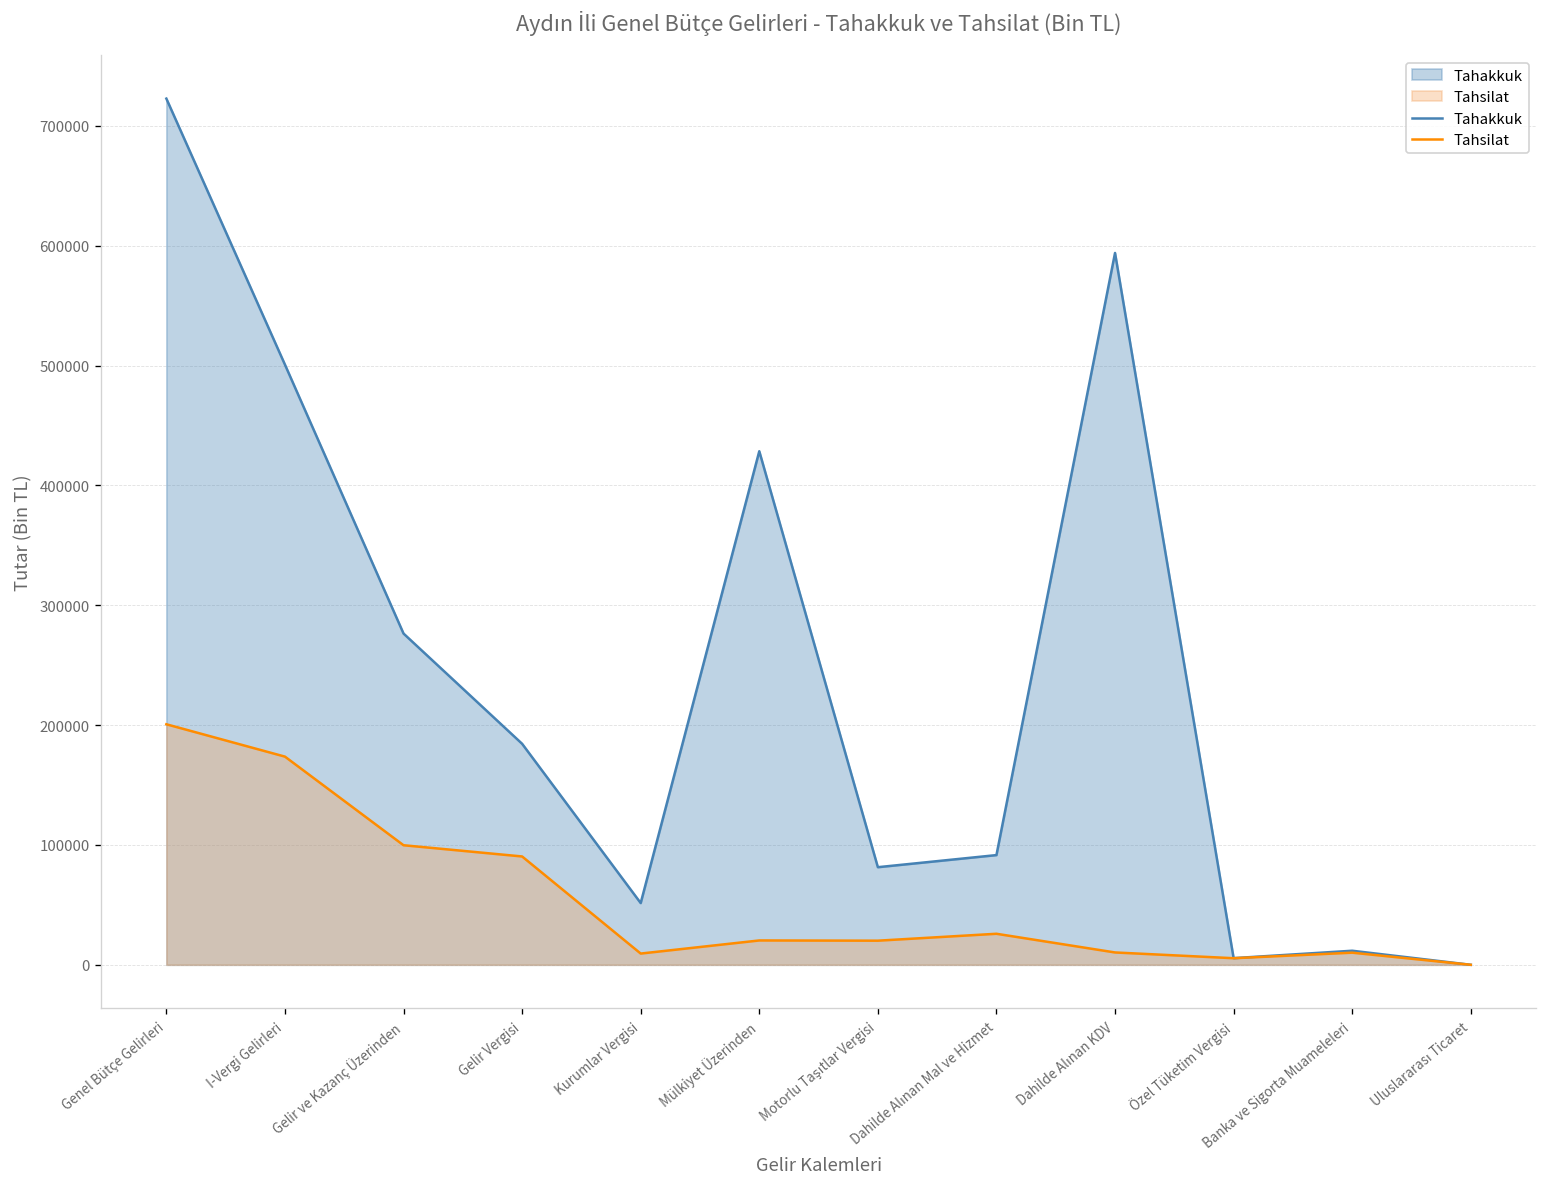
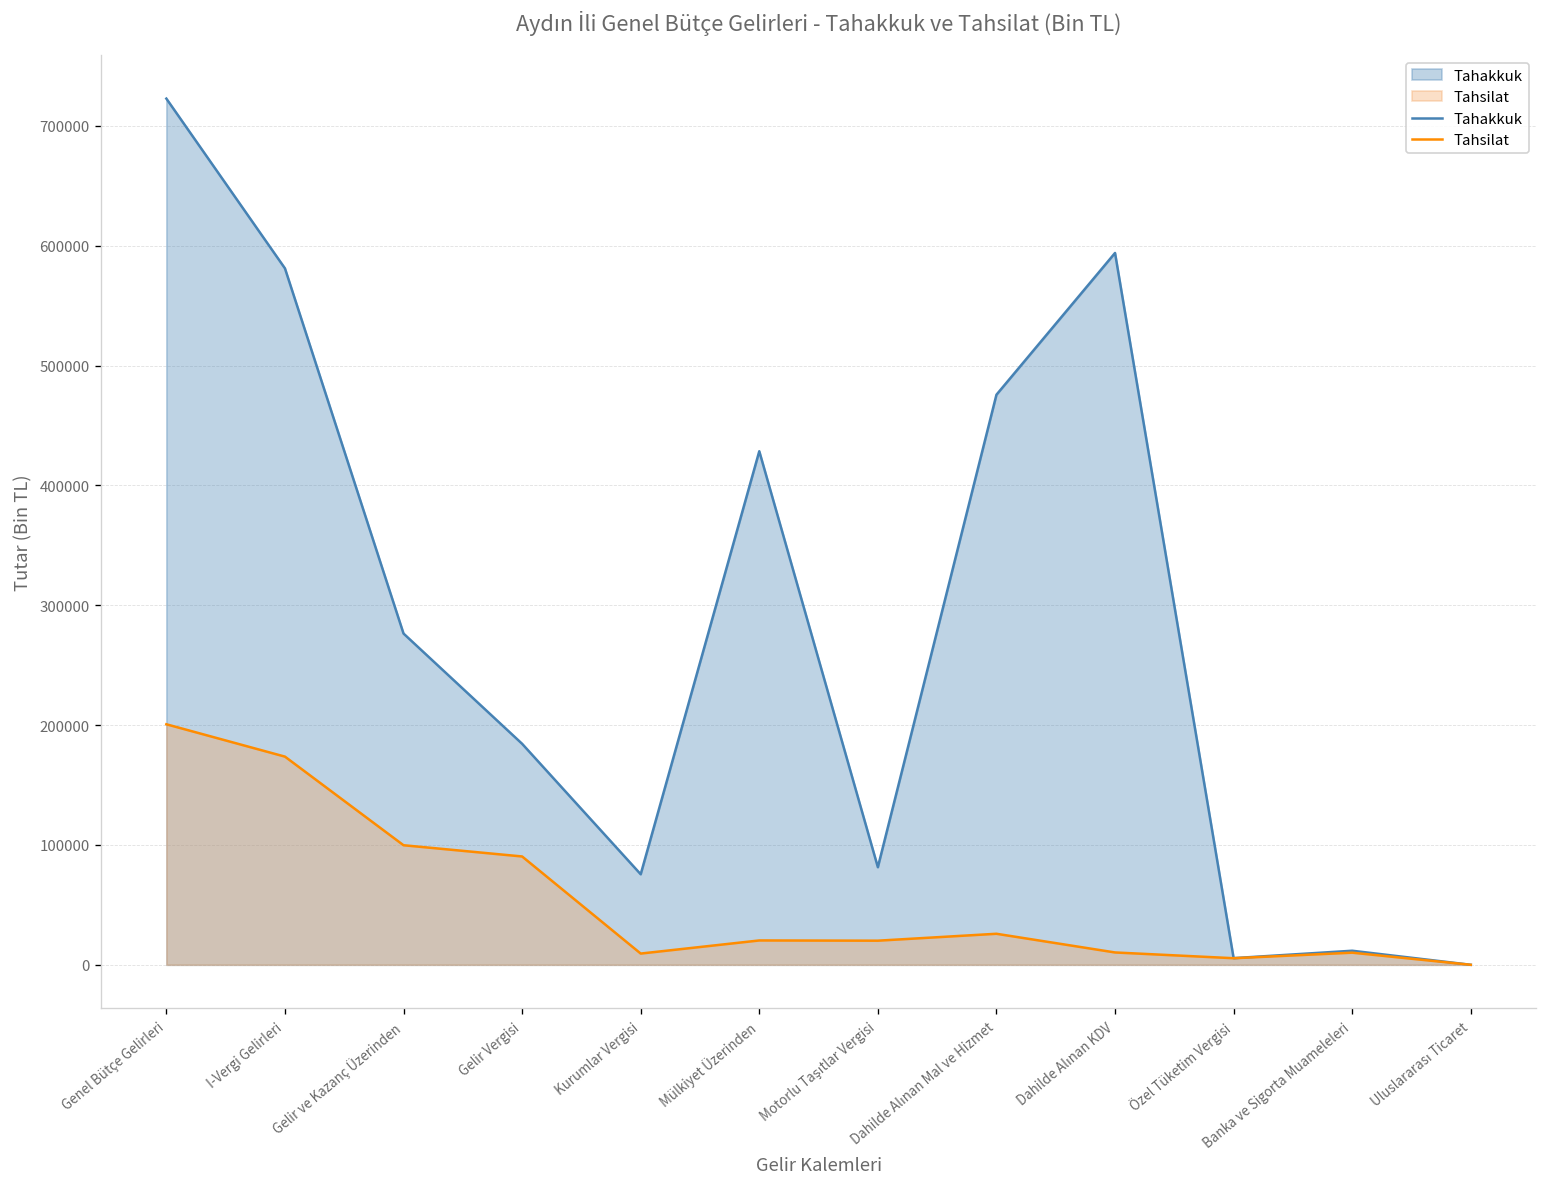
Tahakkuk, I-Vergi Gelirleri: 500000 -> 580000
Tahakkuk, Kurumlar Vergisi: 50000 -> 80000
Tahakkuk, Dahilde Alınan Mal ve Hizmet: 90000 -> 480000
